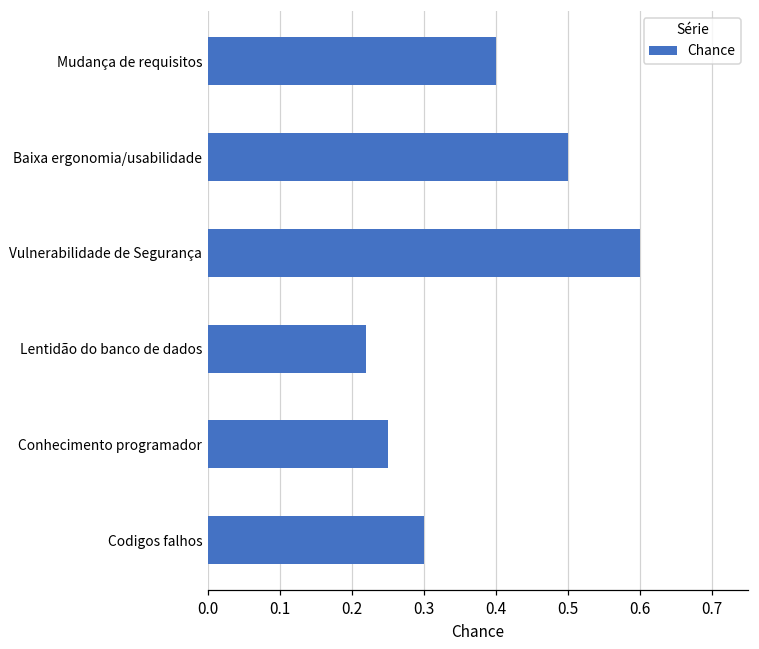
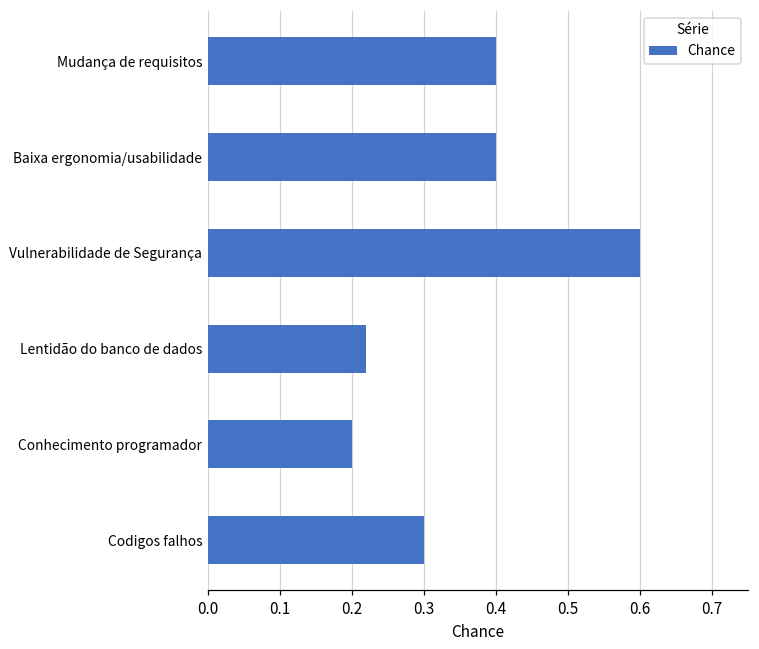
Baixa ergonomia/usabilidade: 0.5 -> 0.4
Conhecimento programador: 0.25 -> 0.20
